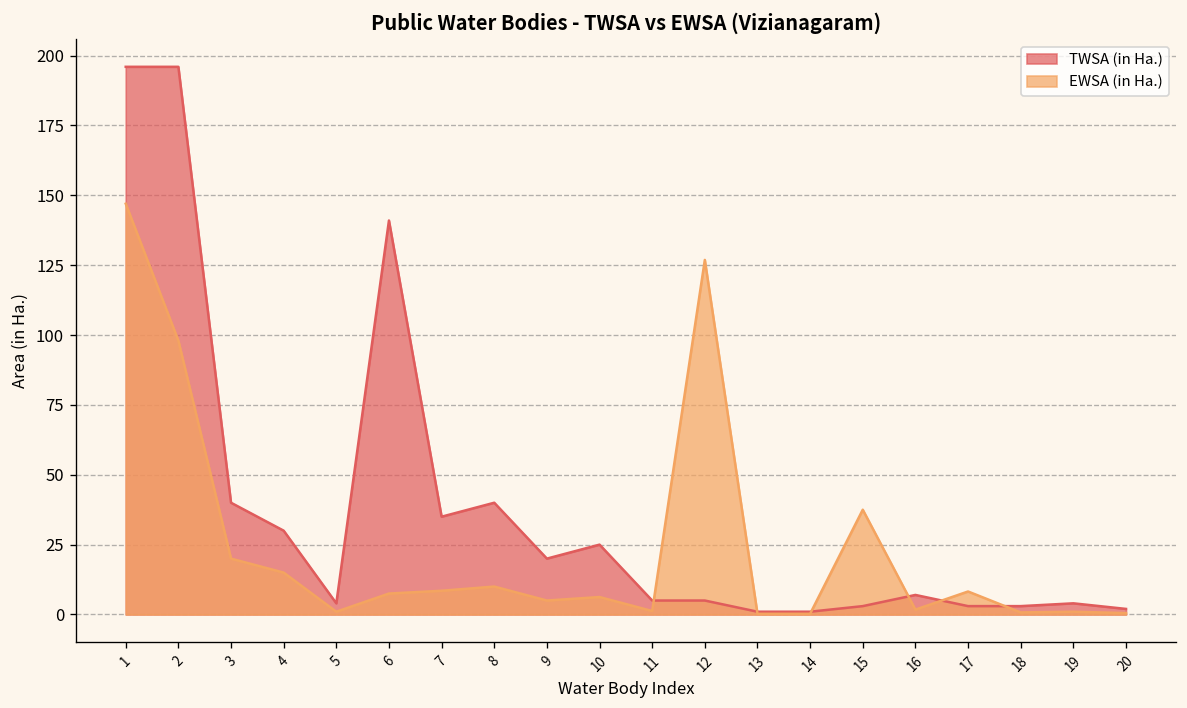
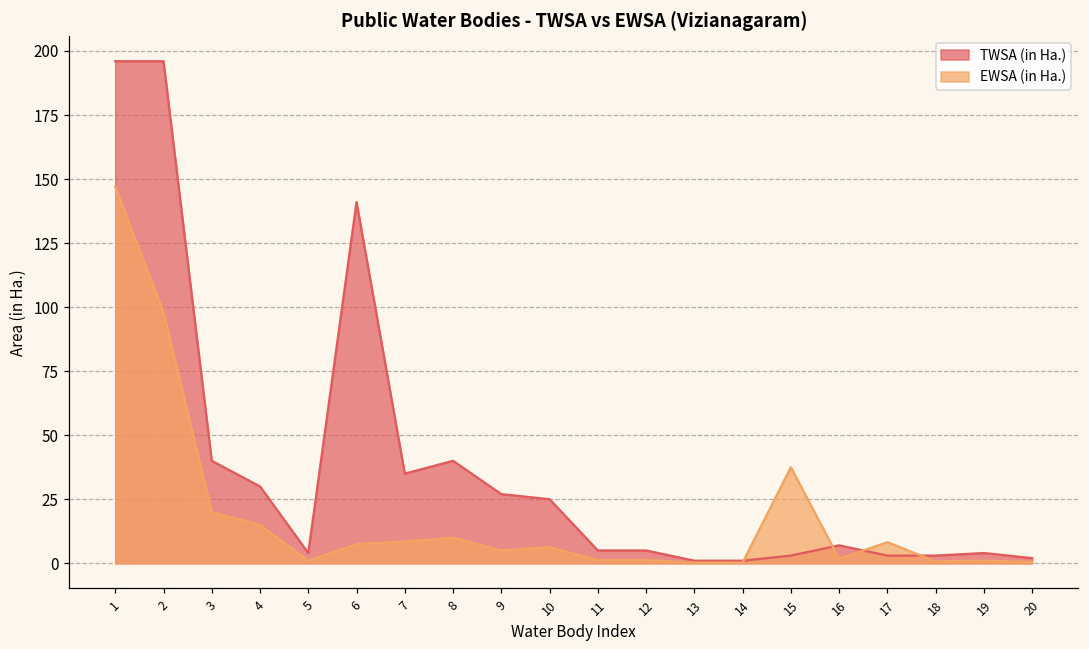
TWSA (in Ha.), 9: 20 -> 27
EWSA (in Ha.), 12: 127 -> 1
